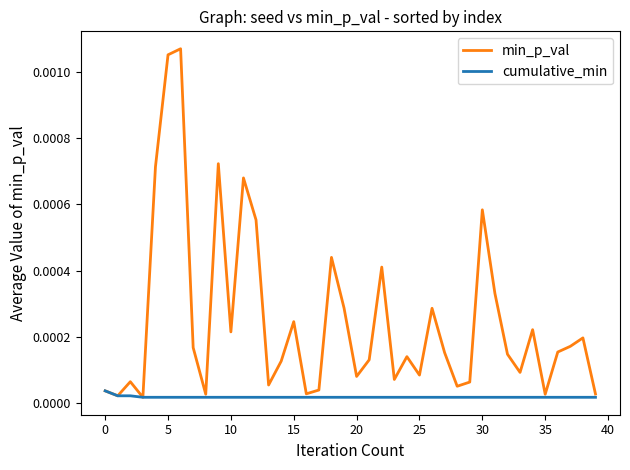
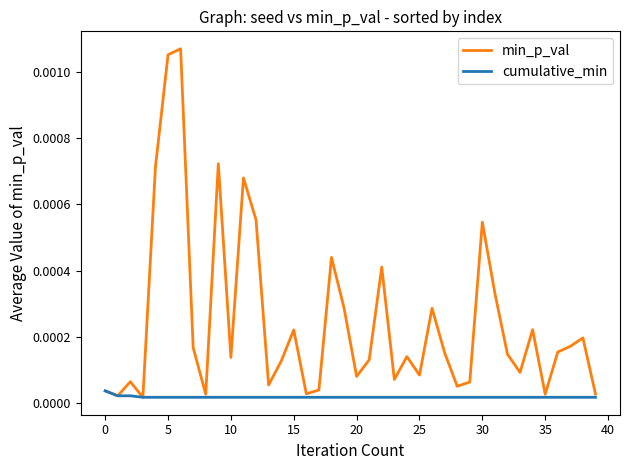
min_p_val, 10: 0.00022 -> 0.00014
min_p_val, 15: 0.00025 -> 0.00022
min_p_val, 30: 0.00058 -> 0.00055
